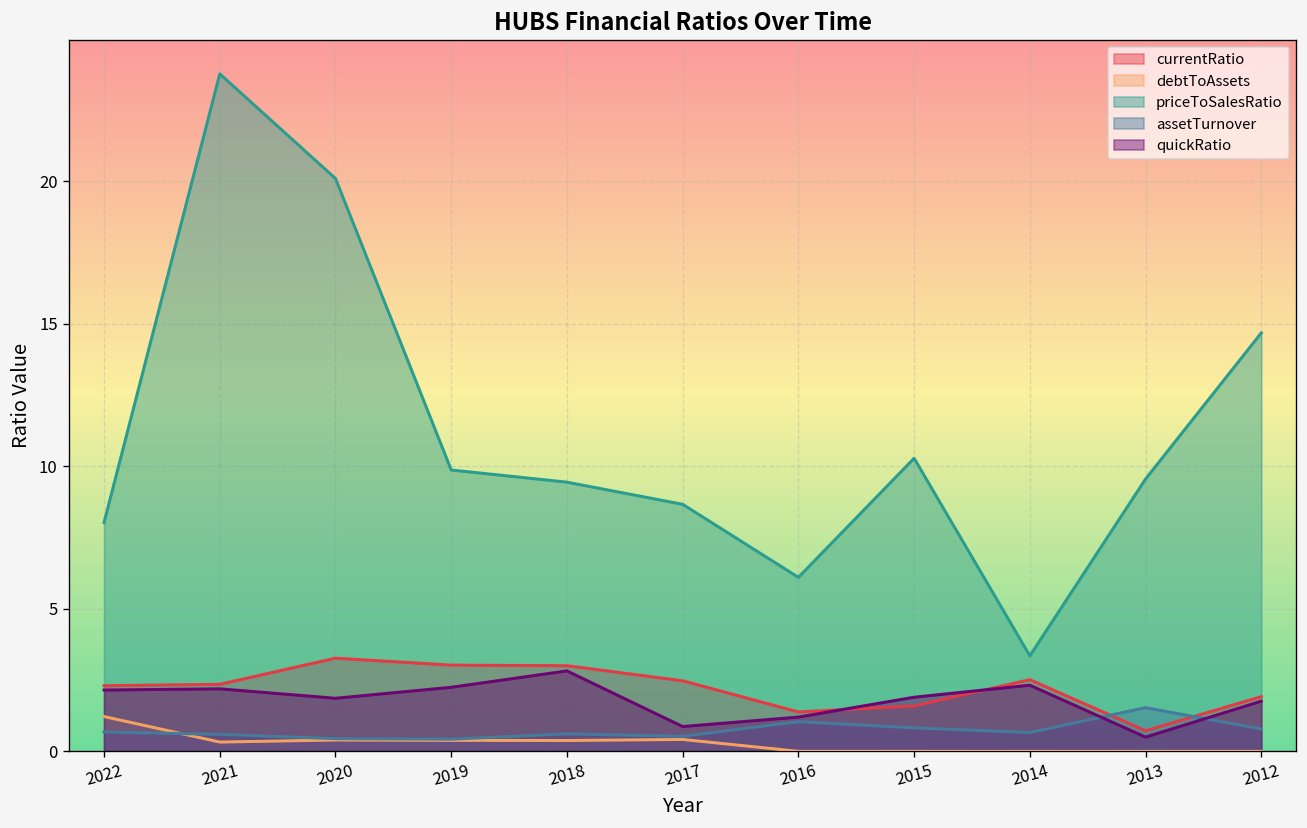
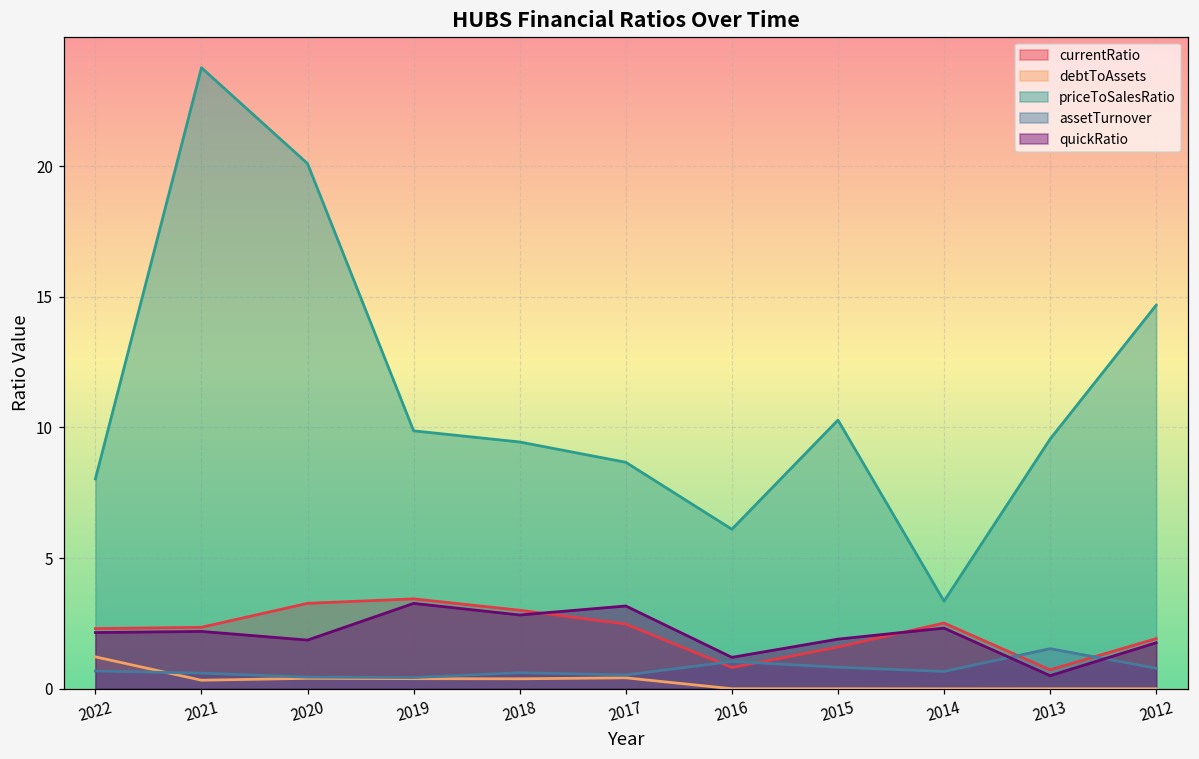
currentRatio, 2019: 3.0 -> 3.4
quickRatio, 2019: 2.2 -> 3.3
quickRatio, 2017: 0.9 -> 3.2
currentRatio, 2016: 1.4 -> 0.8
